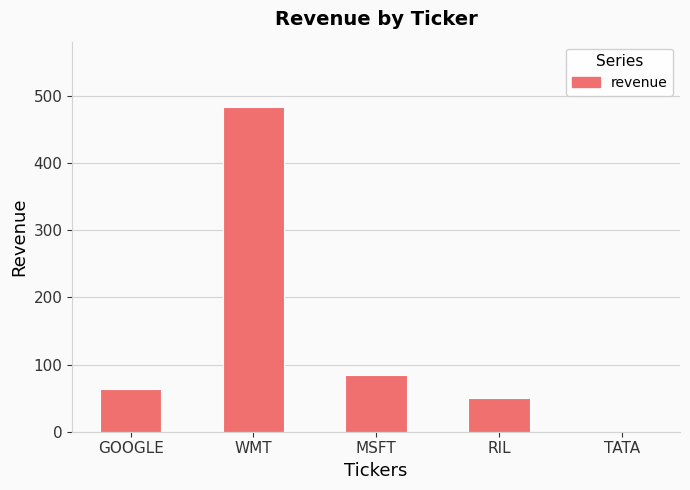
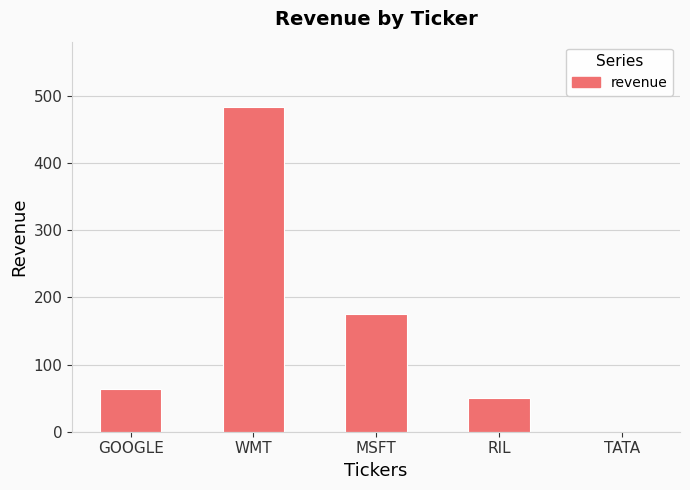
MSFT: 90 -> 180
